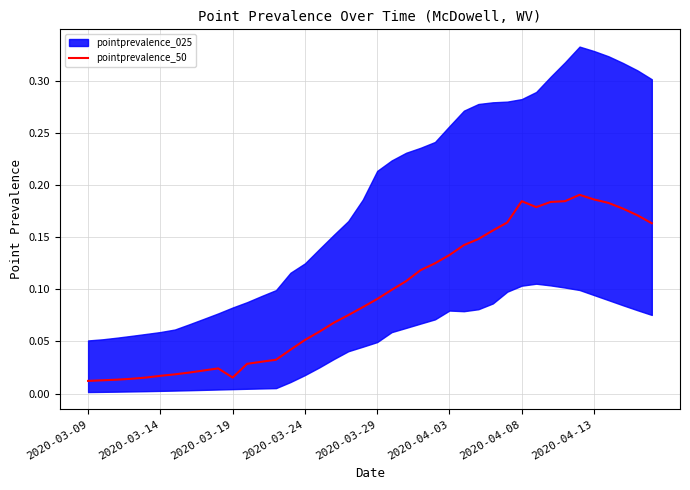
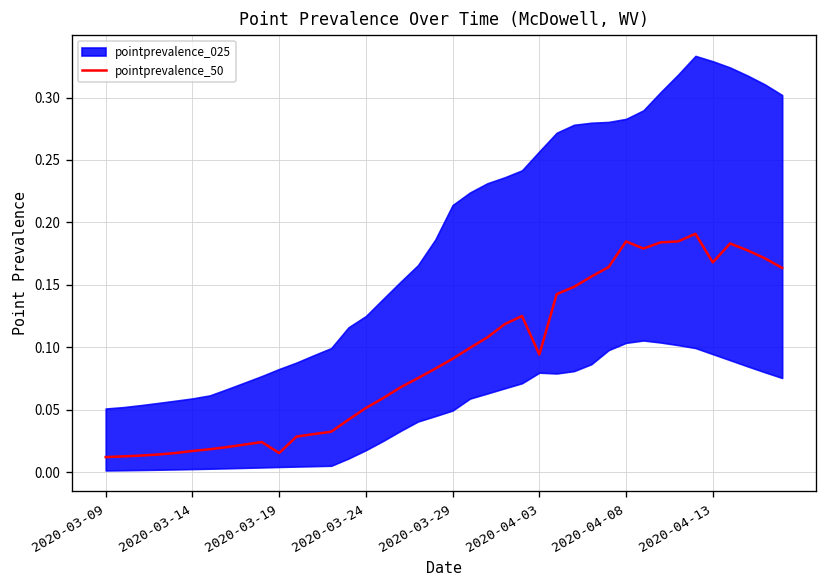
pointprevalence_50, 2020-04-03: 0.133 -> 0.094
pointprevalence_50, 2020-04-13: 0.186 -> 0.168
